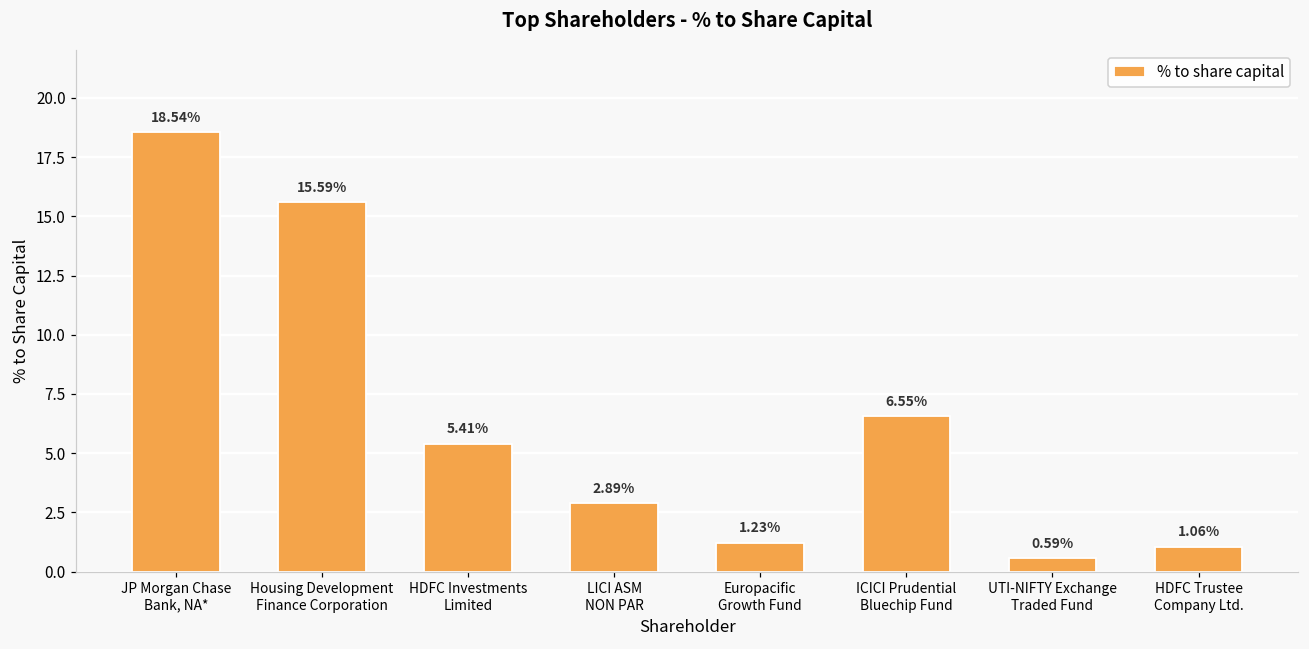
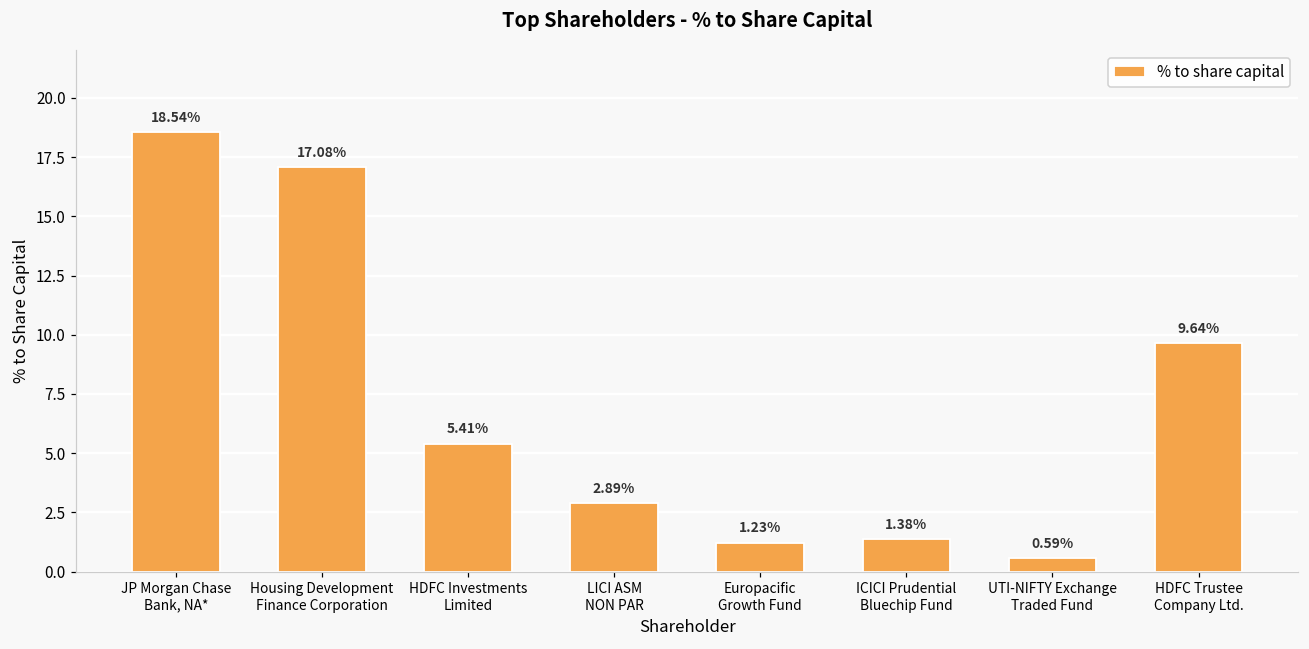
Housing Development Finance Corporation: 15.59% -> 17.08%
ICICI Prudential Bluechip Fund: 6.55% -> 1.38%
HDFC Trustee Company Ltd.: 1.06% -> 9.64%
